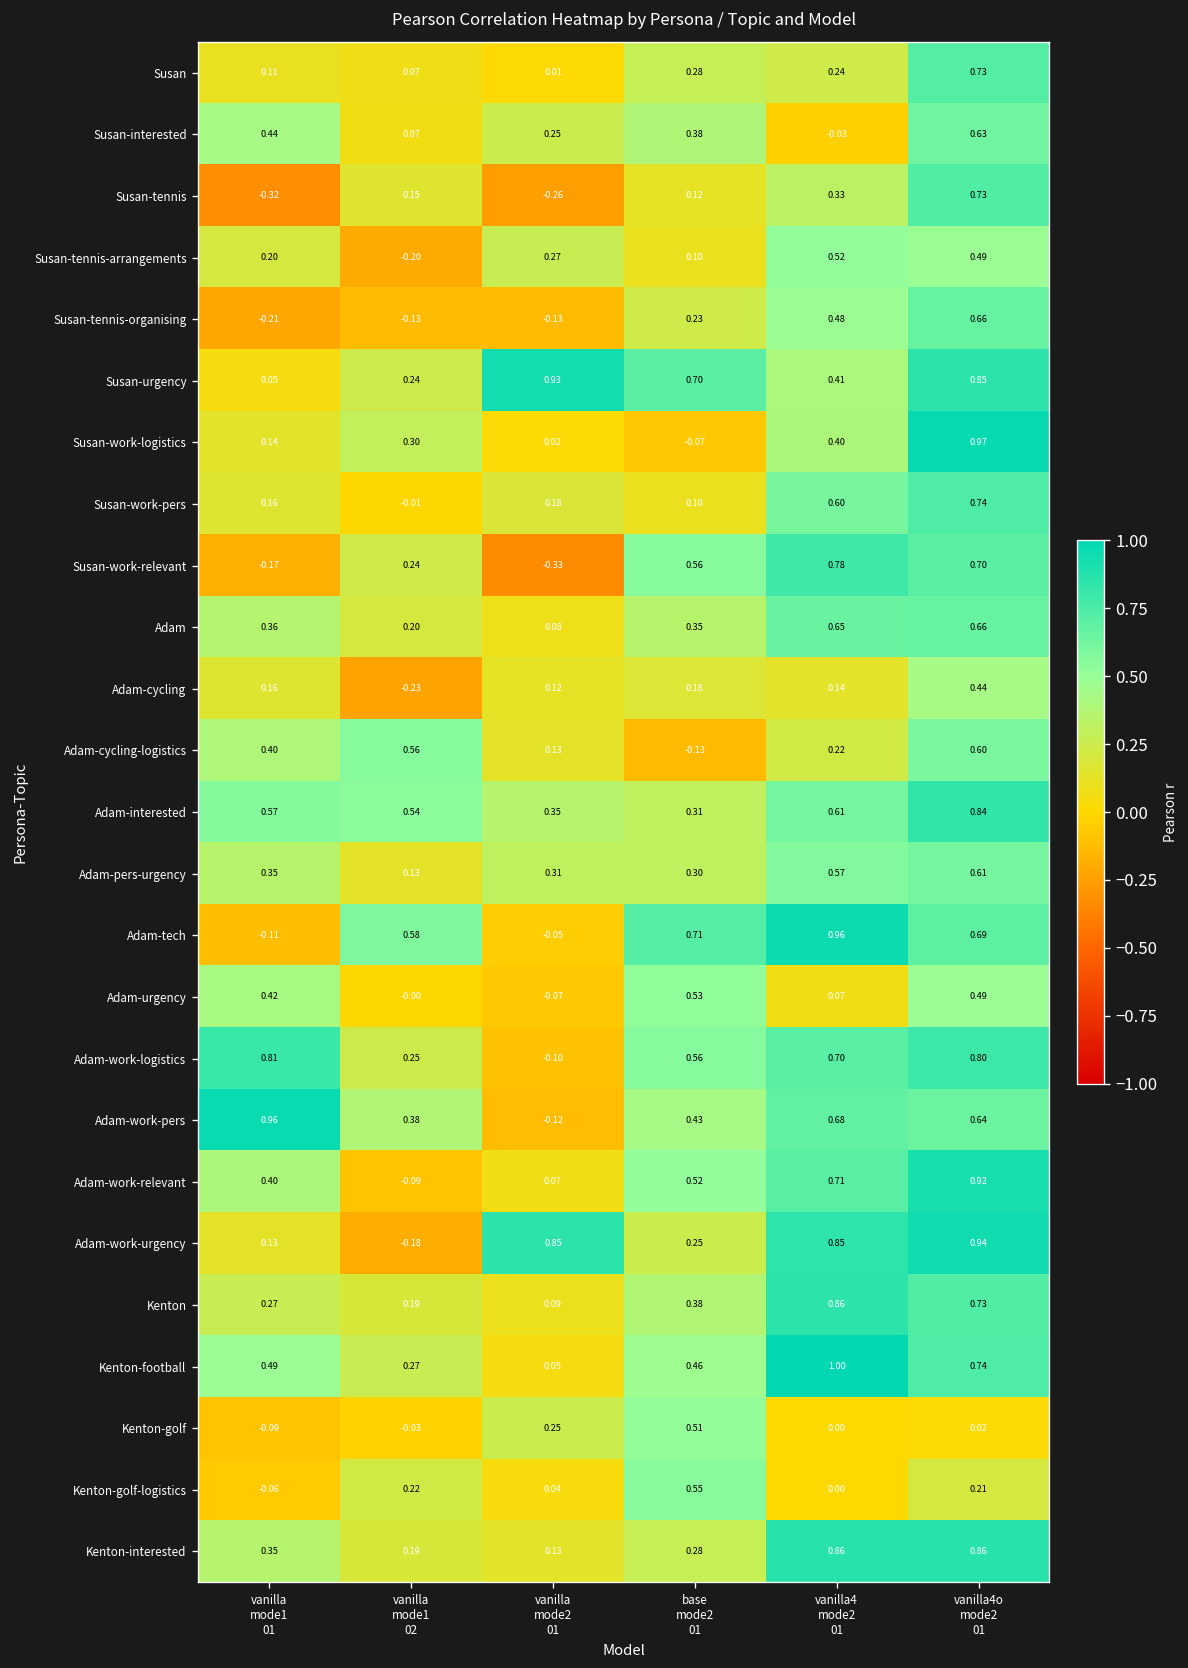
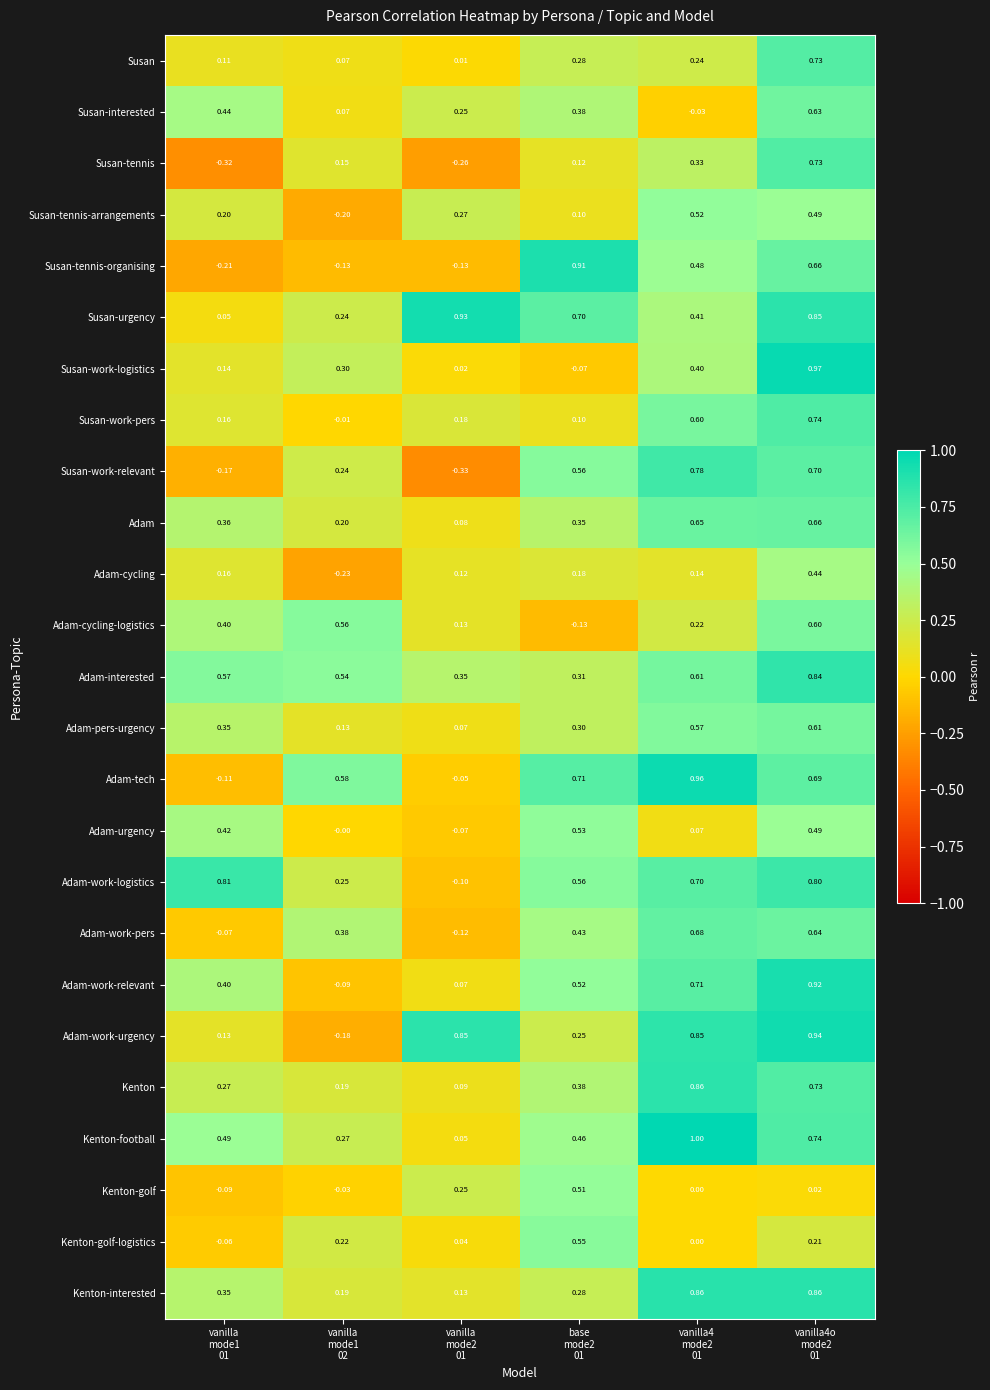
Susan-tennis-organising, base mode2 01: 0.23 -> 0.91
Adam-pers-urgency, vanilla mode2 01: 0.31 -> 0.07
Adam-work-pers, vanilla mode1 01: 0.96 -> -0.07
